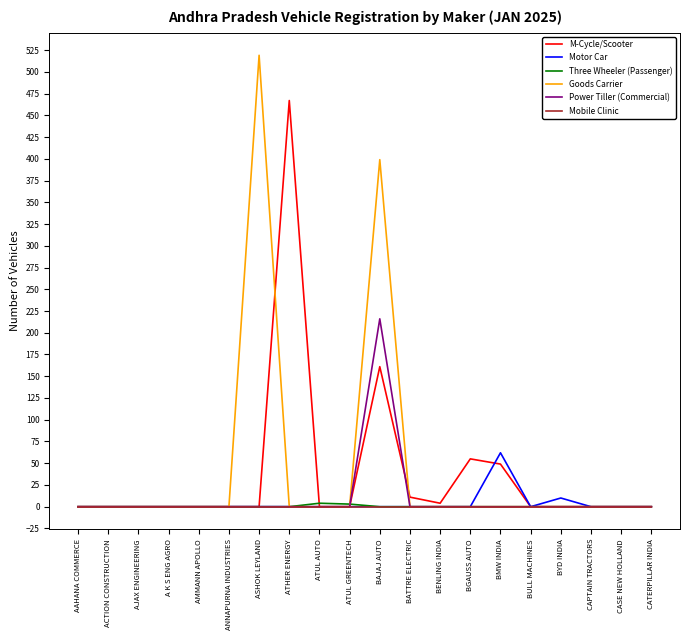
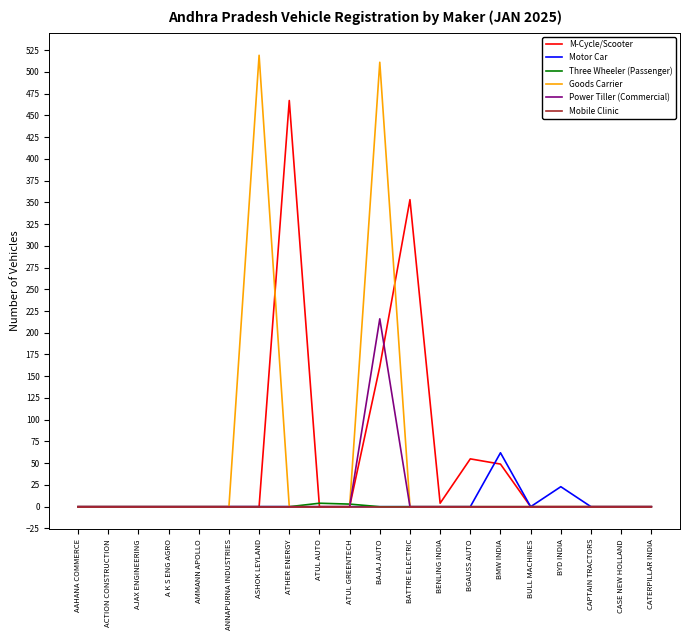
Goods Carrier, BAJAJ AUTO: 400 -> 510
M-Cycle/Scooter, BATTRE ELECTRIC: 10 -> 350
Motor Car, BYD INDIA: 10 -> 20
